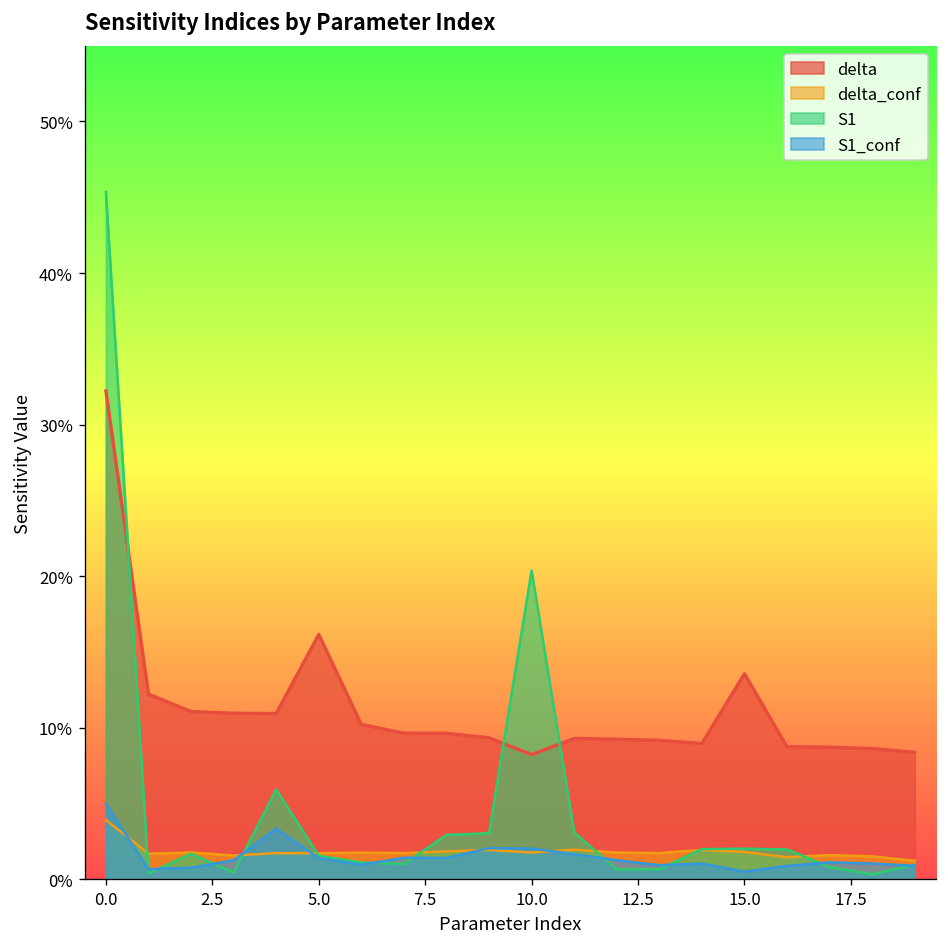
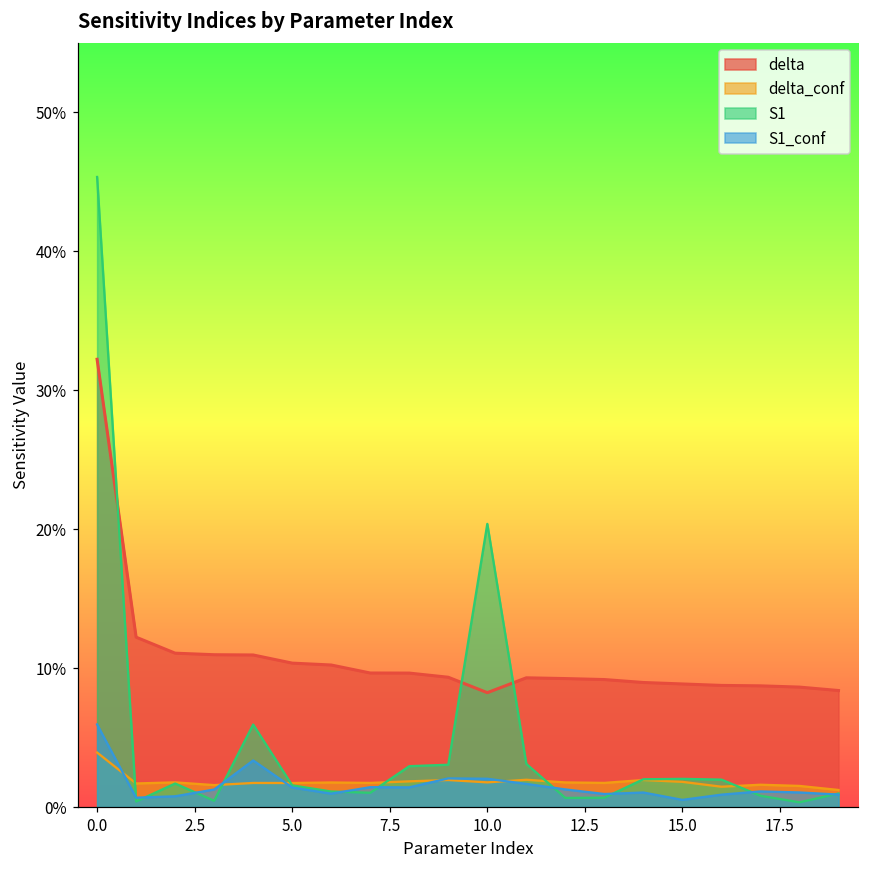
S1_conf, 0.0: 5.0% -> 5.9%
delta, 5.0: 16.2% -> 10.4%
delta, 15.0: 13.6% -> 8.9%
